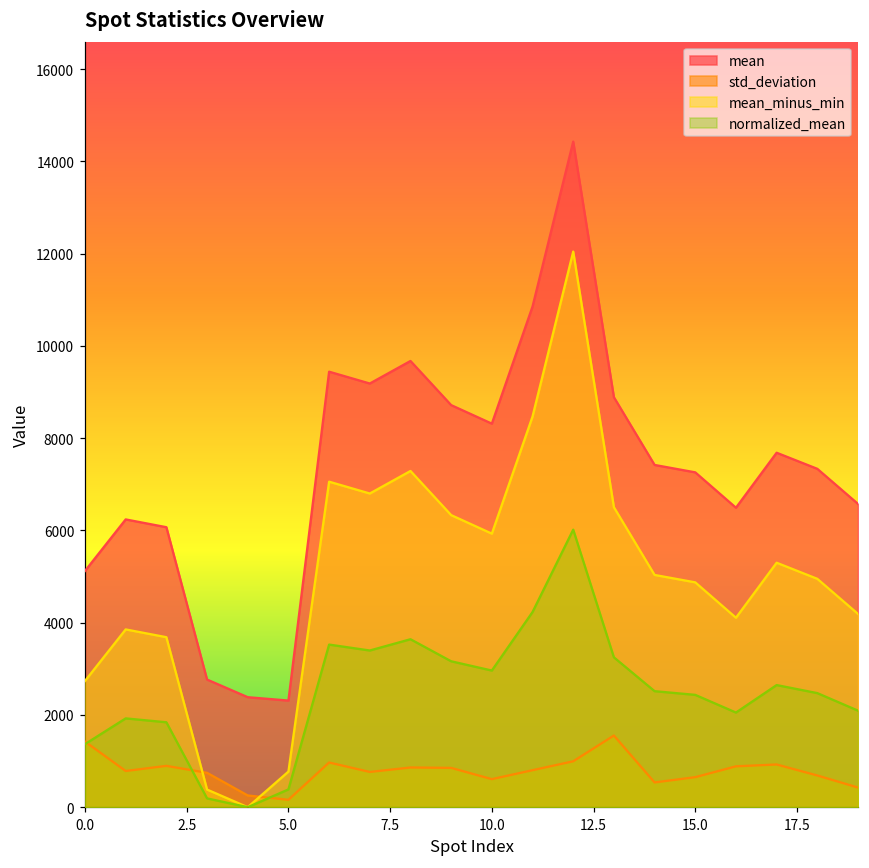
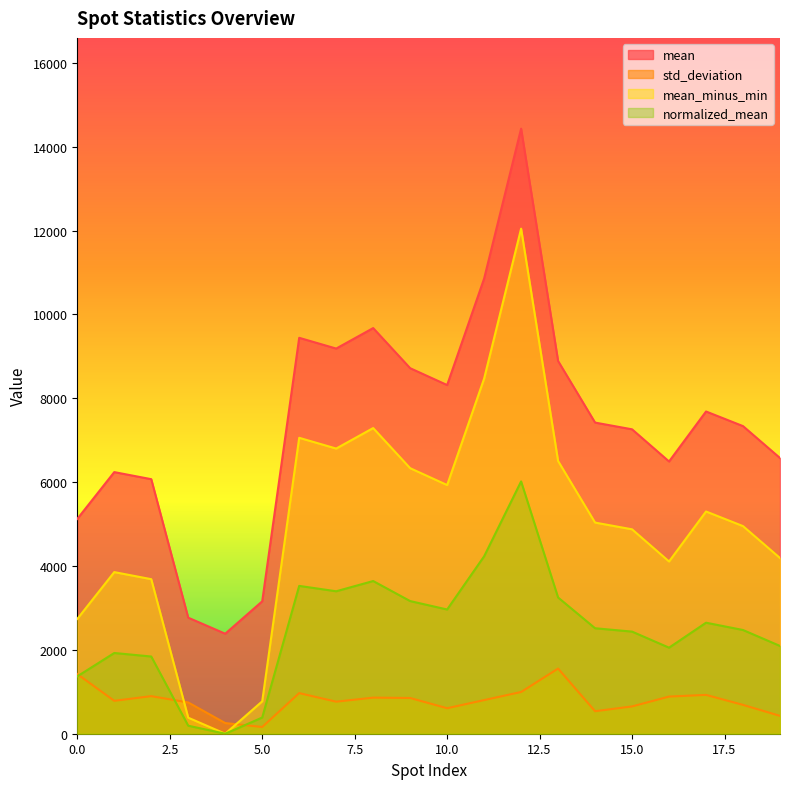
mean, 5.0: 2300 -> 3200
